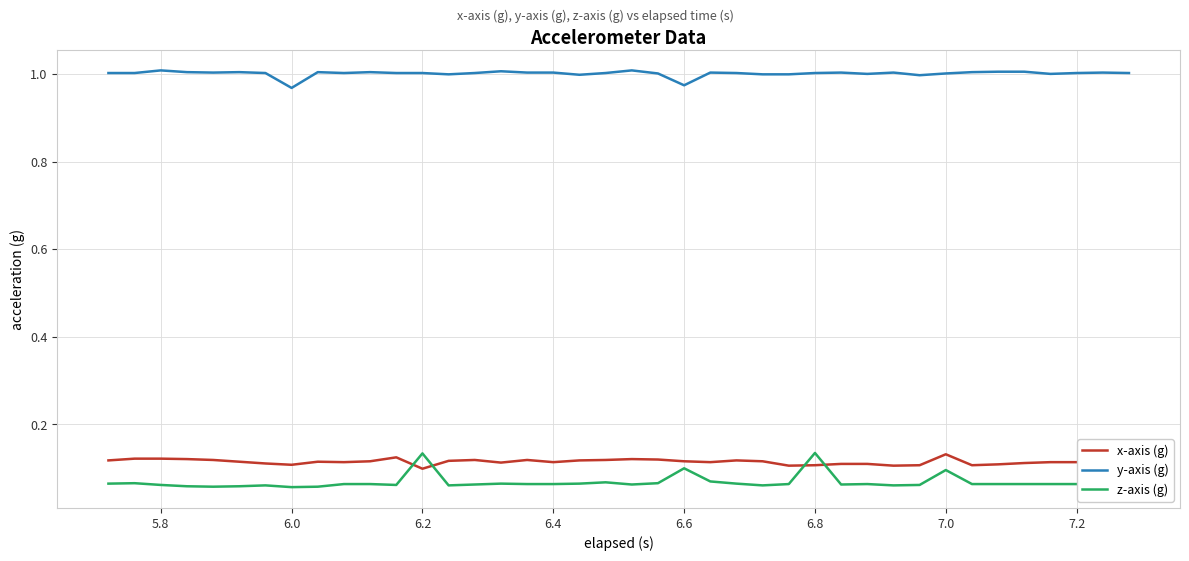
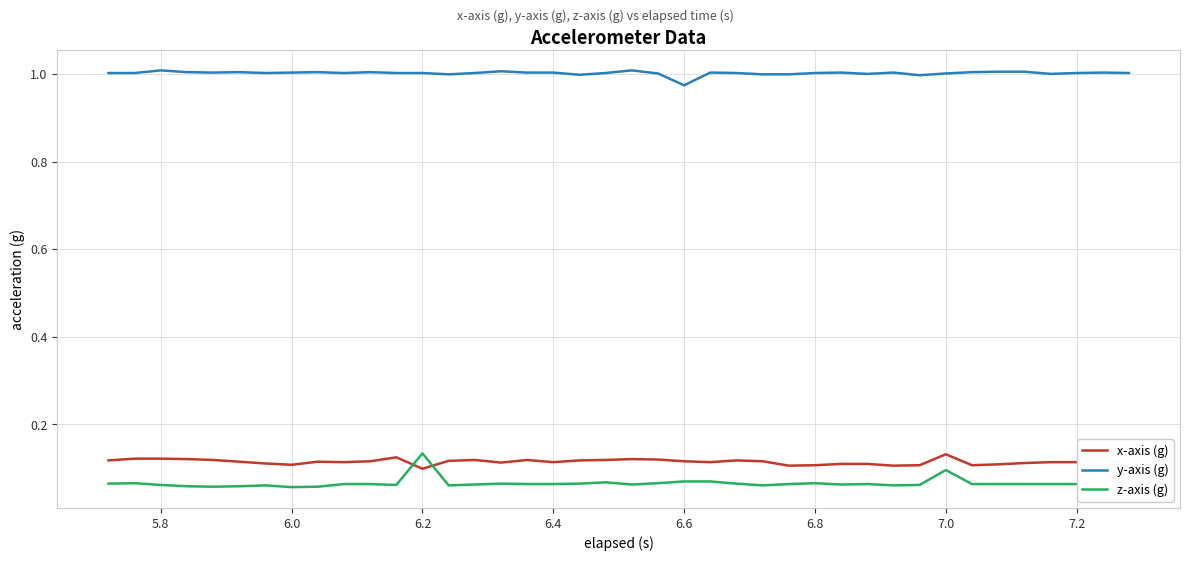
y-axis (g), 6.0: 0.97 -> 1.00
z-axis (g), 6.6: 0.10 -> 0.07
z-axis (g), 6.8: 0.14 -> 0.07
